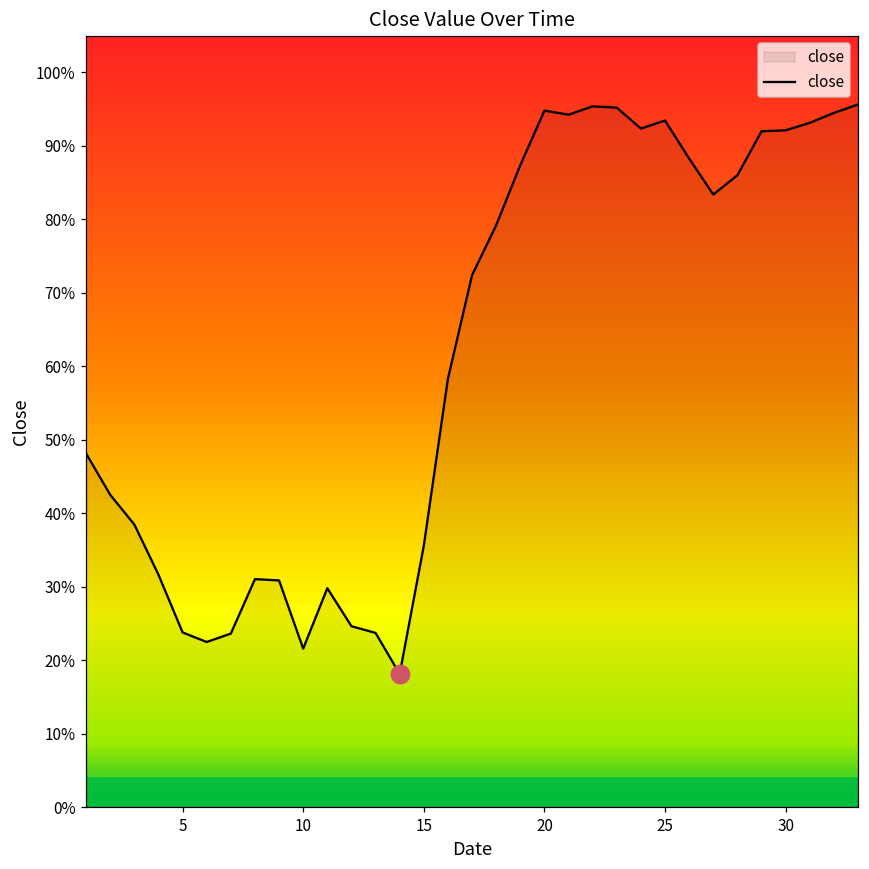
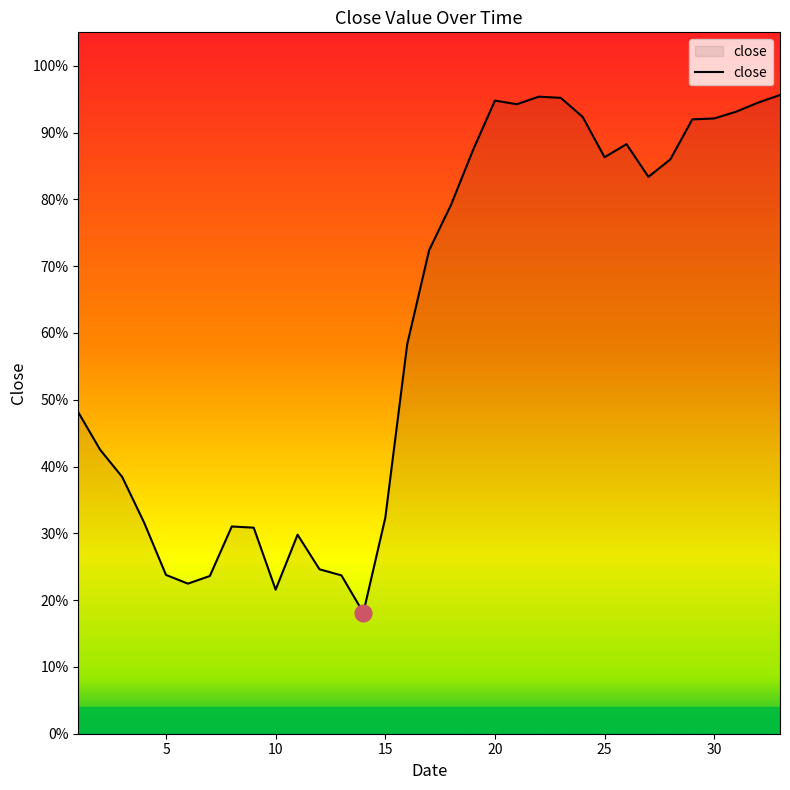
close, 15: 36% -> 32%
close, 25: 93% -> 86%
